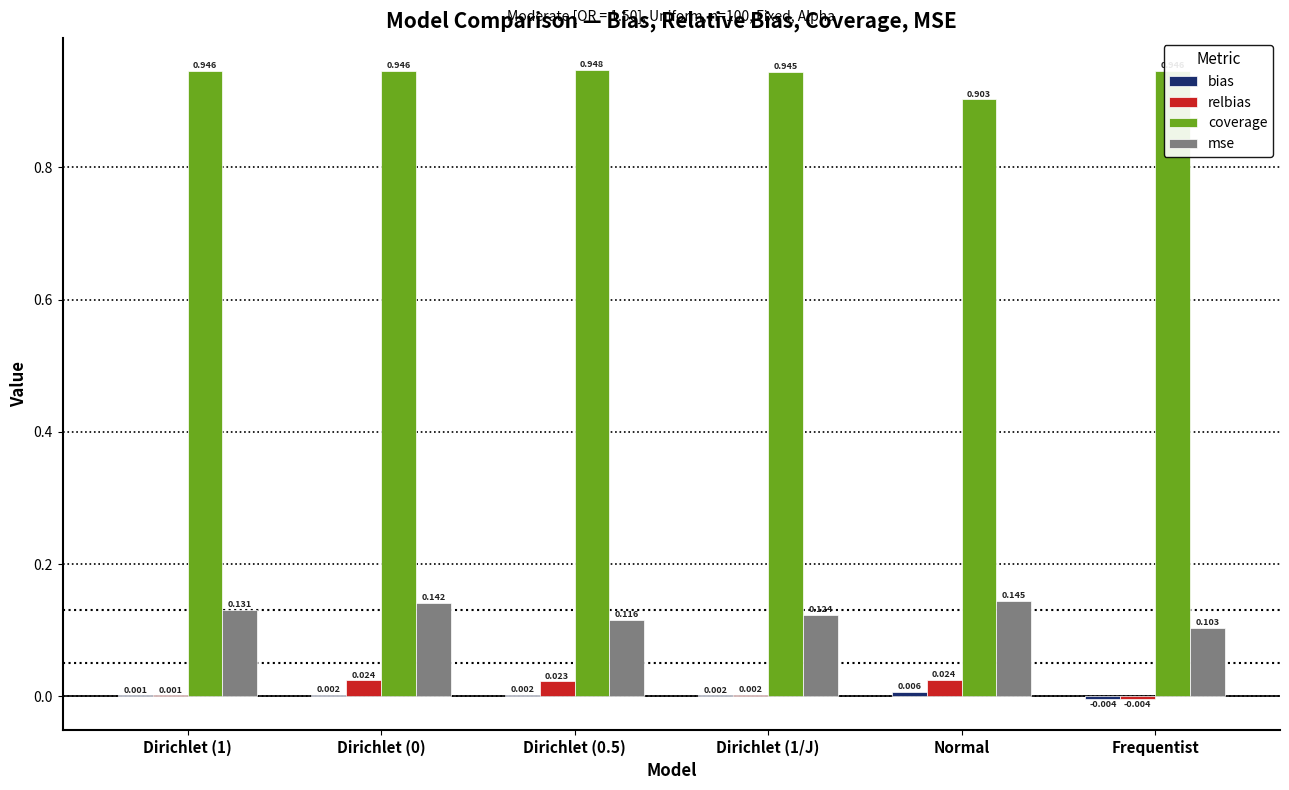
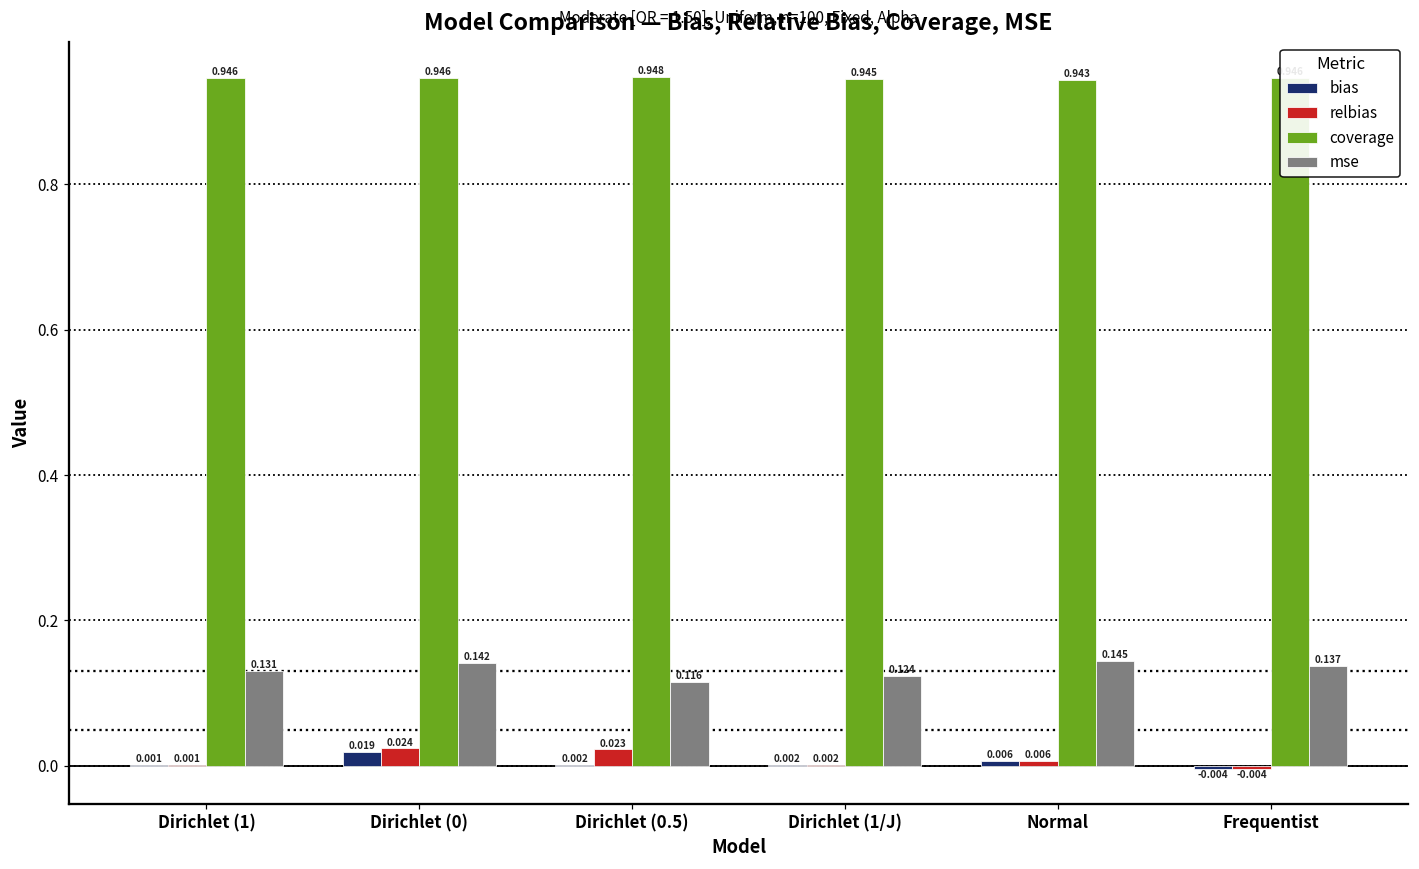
bias, Dirichlet (0): 0.002 -> 0.019
relbias, Normal: 0.024 -> 0.006
coverage, Normal: 0.903 -> 0.943
mse, Frequentist: 0.103 -> 0.137
